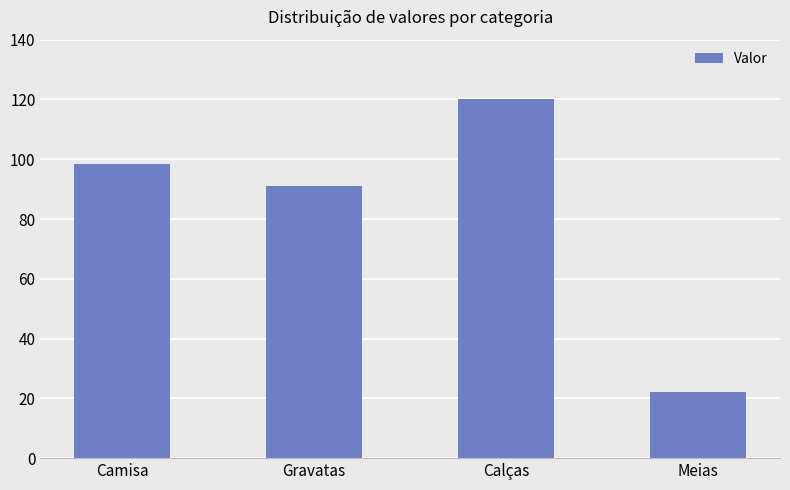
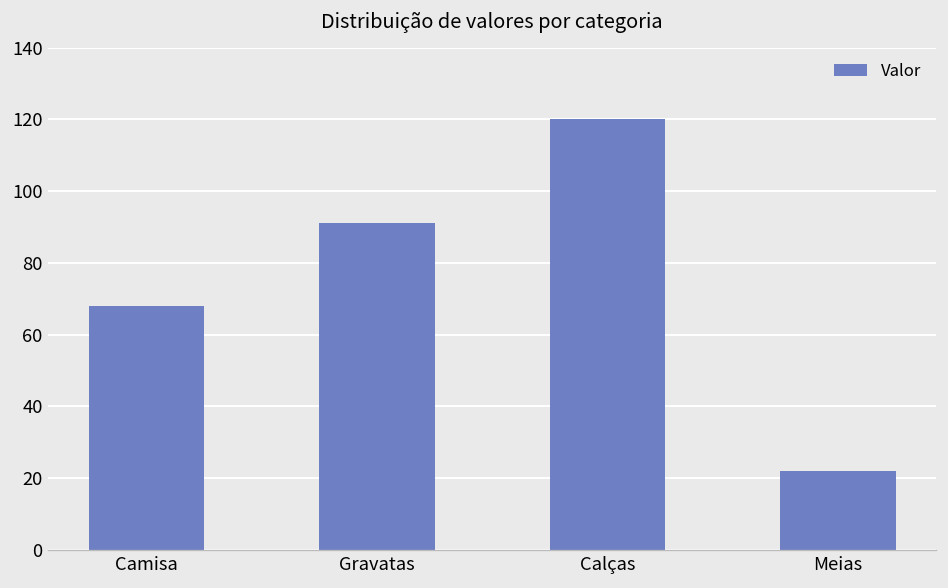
Camisa: 98 -> 68
